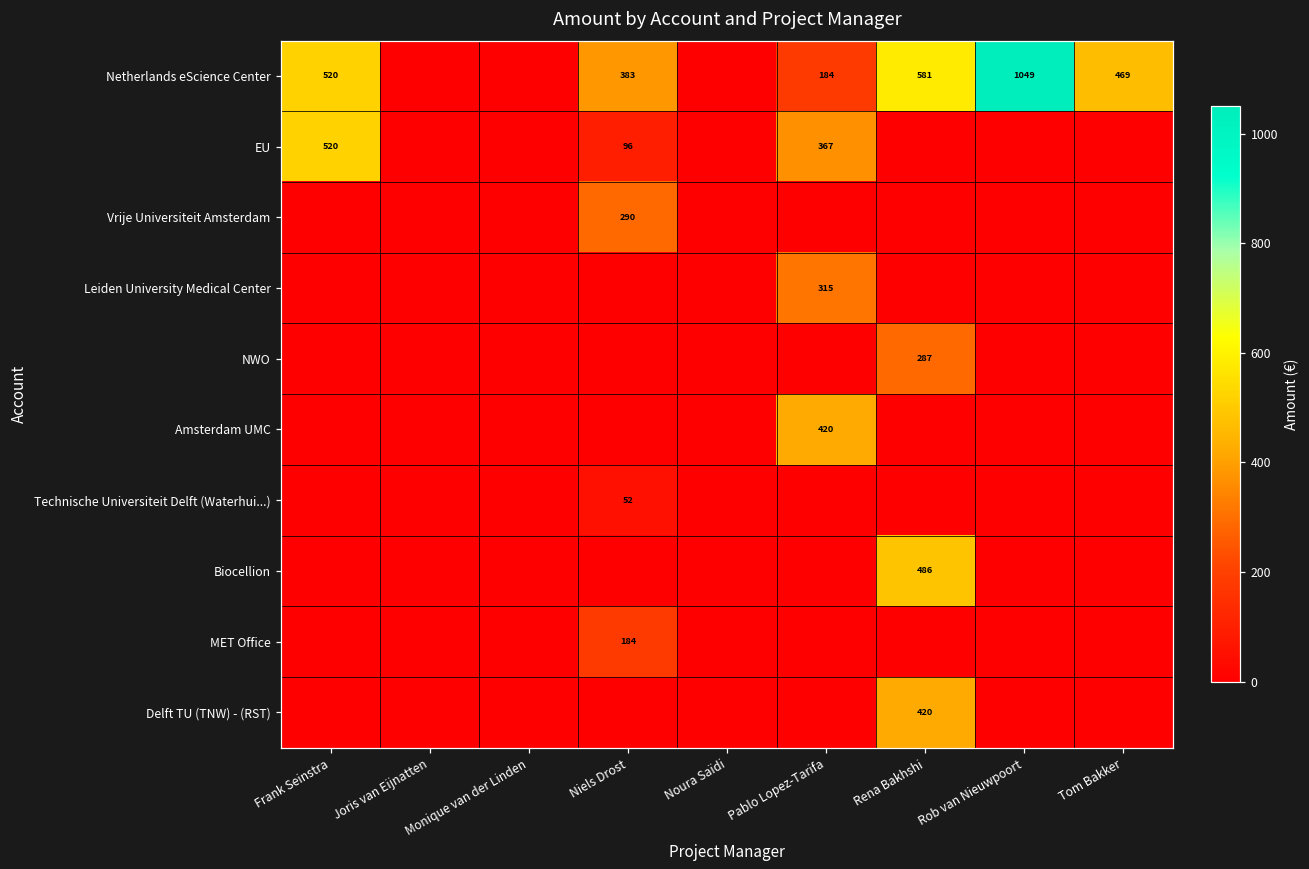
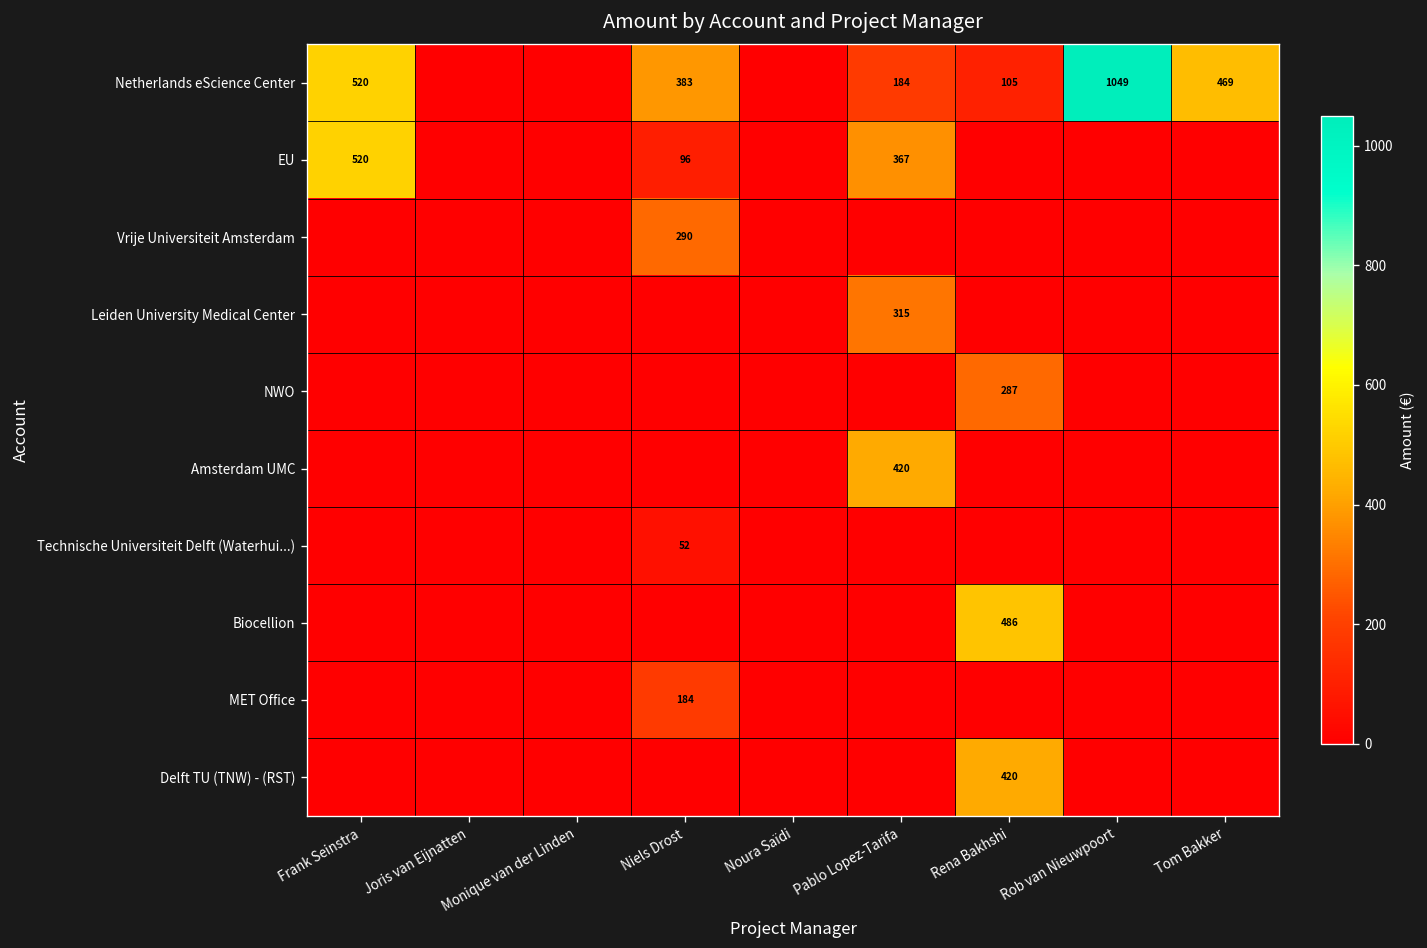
Netherlands eScience Center, Rena Bakhshi: 581 -> 105
